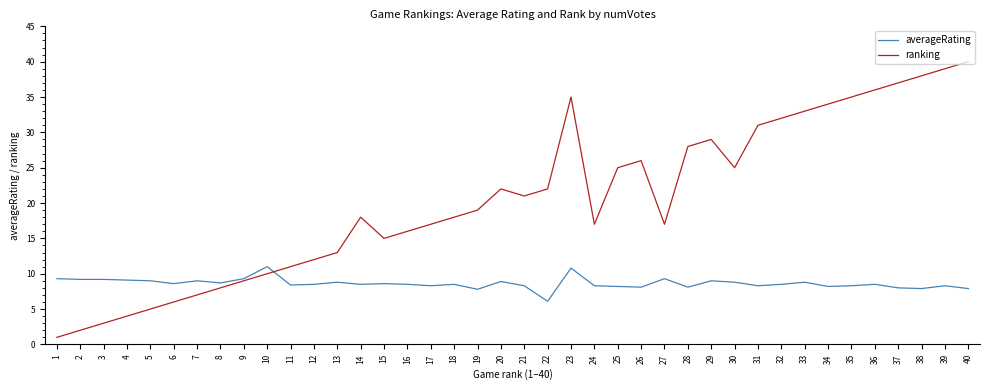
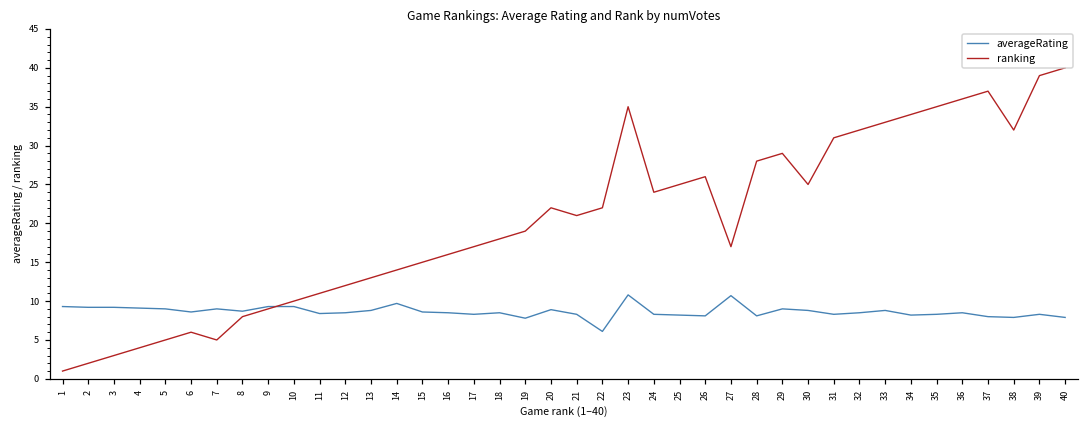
ranking, 7: 7 -> 5
averageRating, 10: 11 -> 9
averageRating, 14: 9 -> 10
ranking, 14: 18 -> 14
ranking, 24: 17 -> 24
averageRating, 27: 9 -> 11
ranking, 38: 38 -> 32
